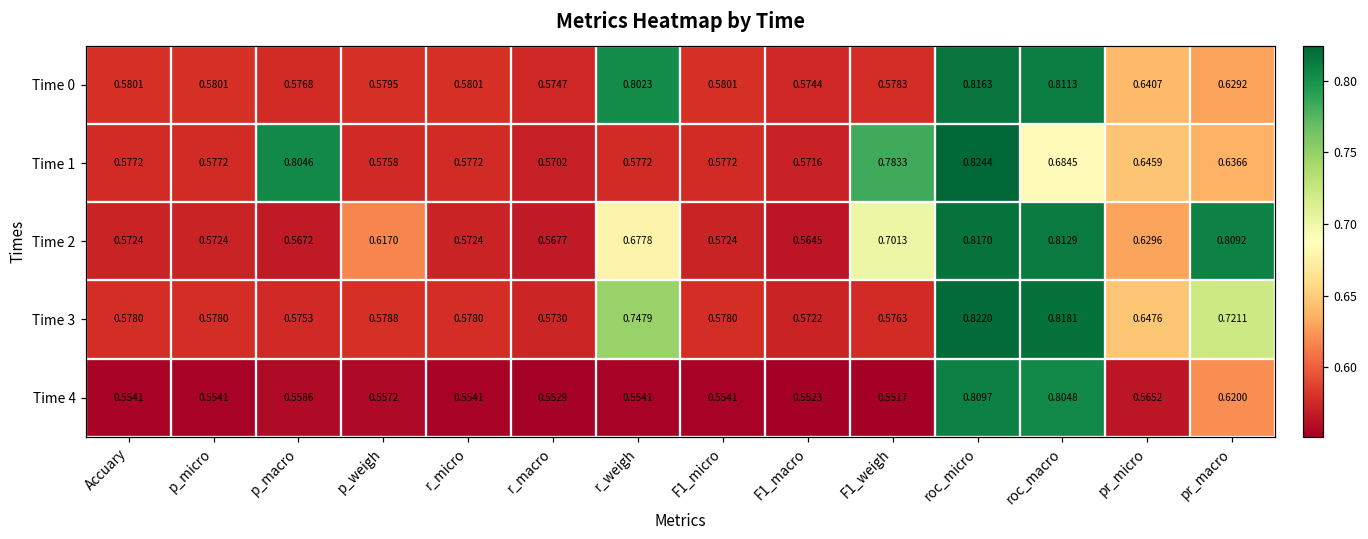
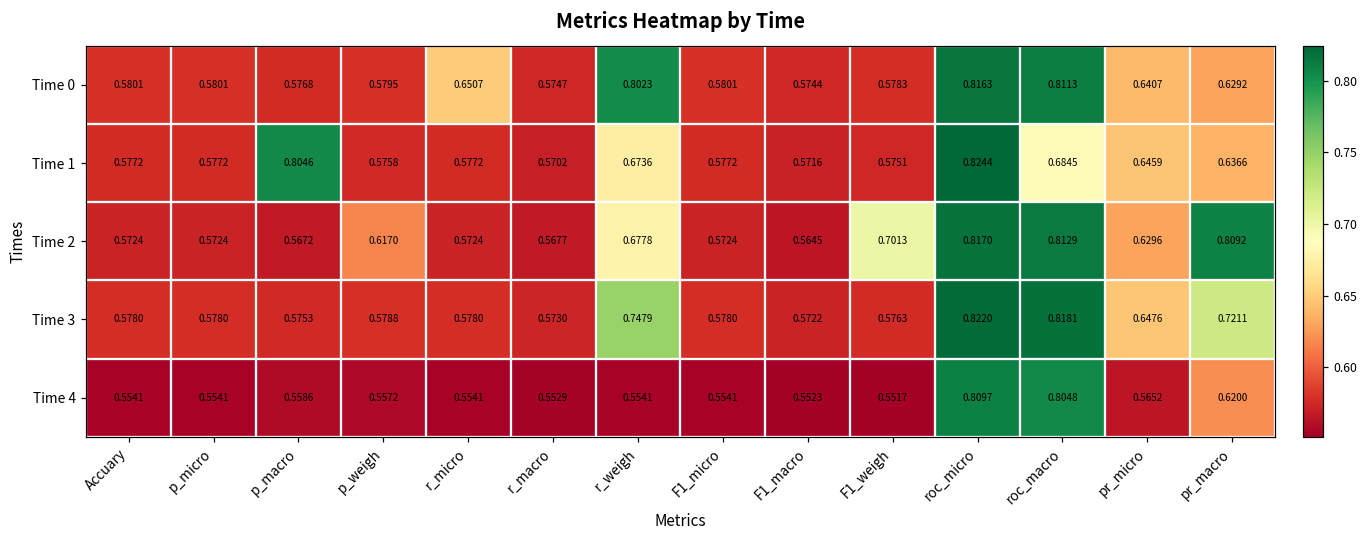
Time 0, r_micro: 0.5801 -> 0.6507
Time 1, r_weigh: 0.5772 -> 0.6736
Time 1, F1_weigh: 0.7833 -> 0.5751
